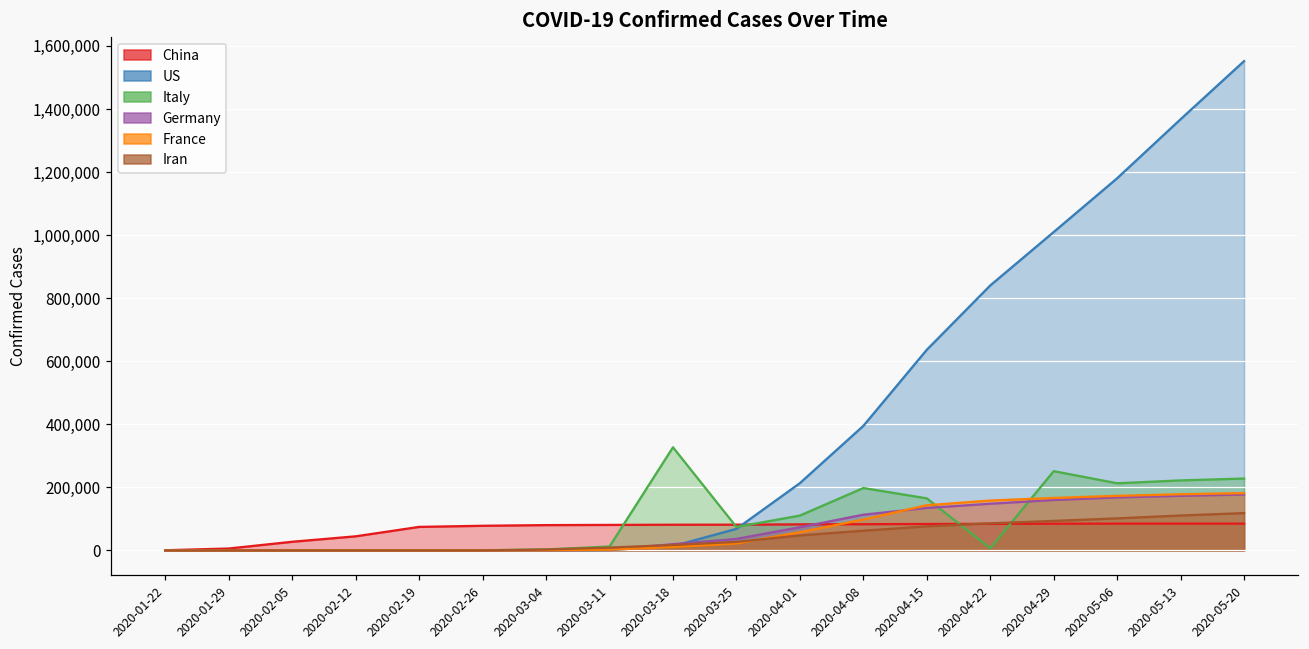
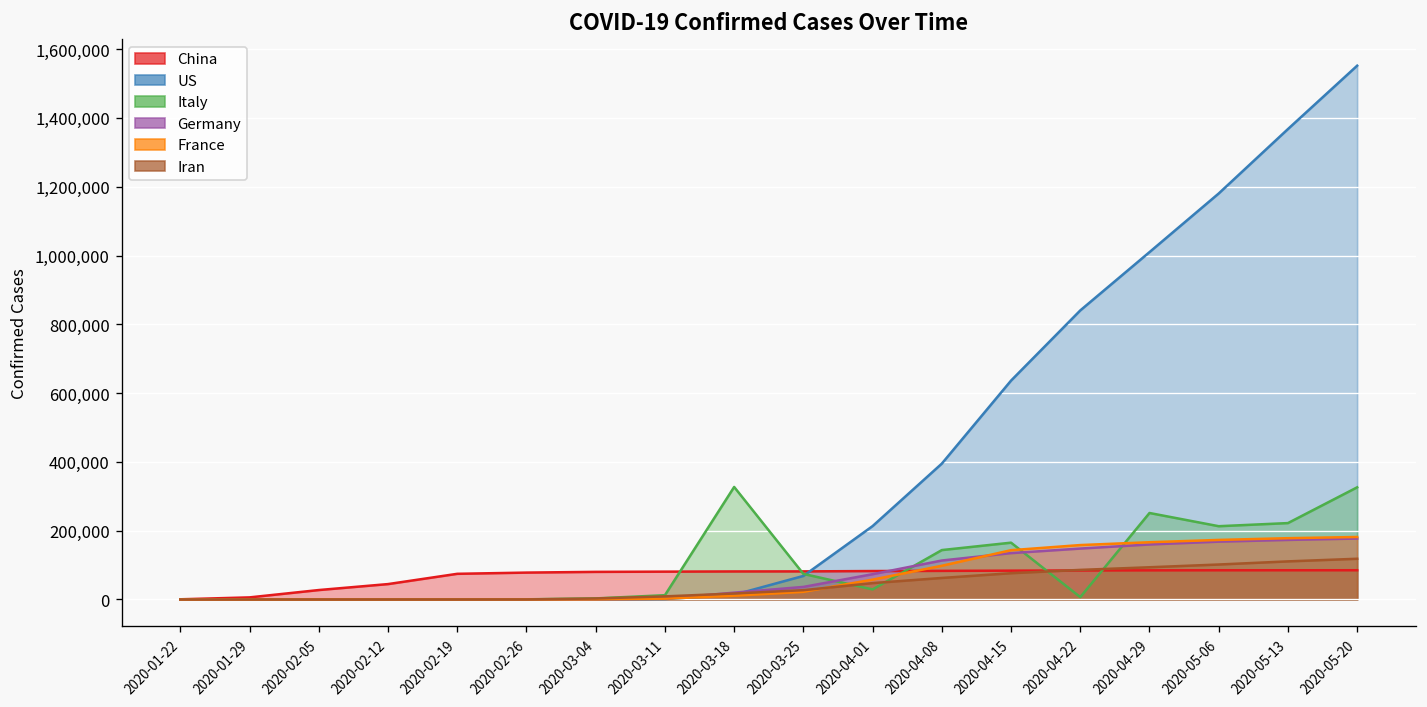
Italy, 2020-04-01: 110,000 -> 30,000
Italy, 2020-04-08: 200,000 -> 140,000
Italy, 2020-05-20: 230,000 -> 330,000
